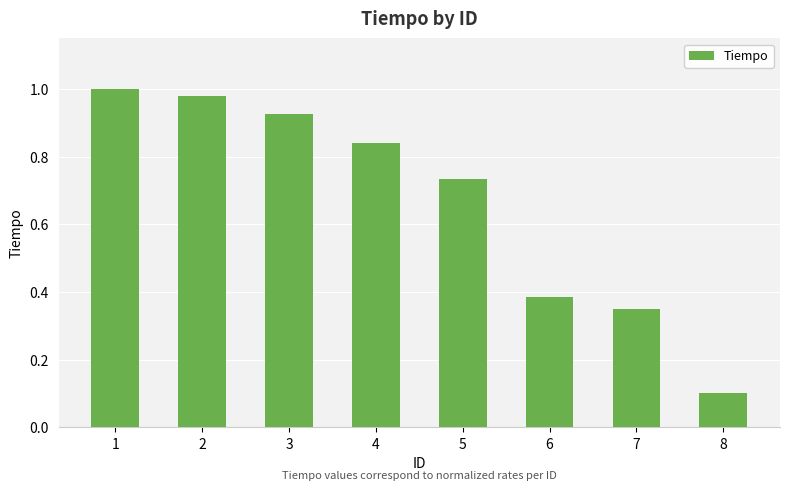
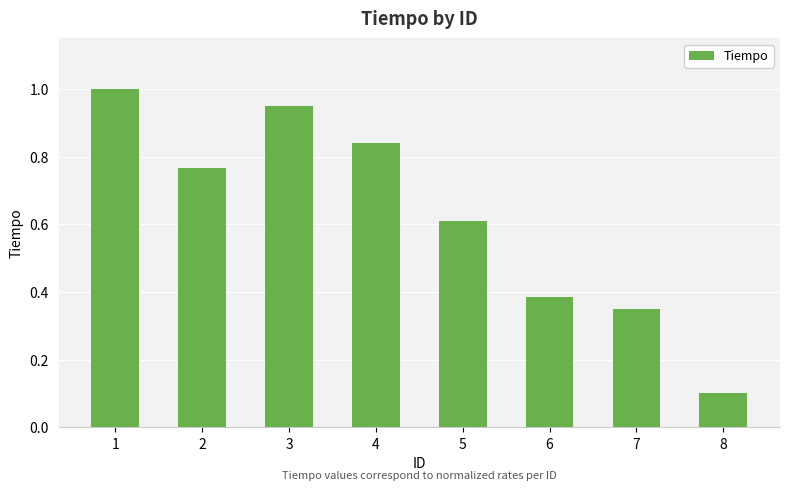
2: 0.98 -> 0.77
3: 0.93 -> 0.95
5: 0.73 -> 0.61
